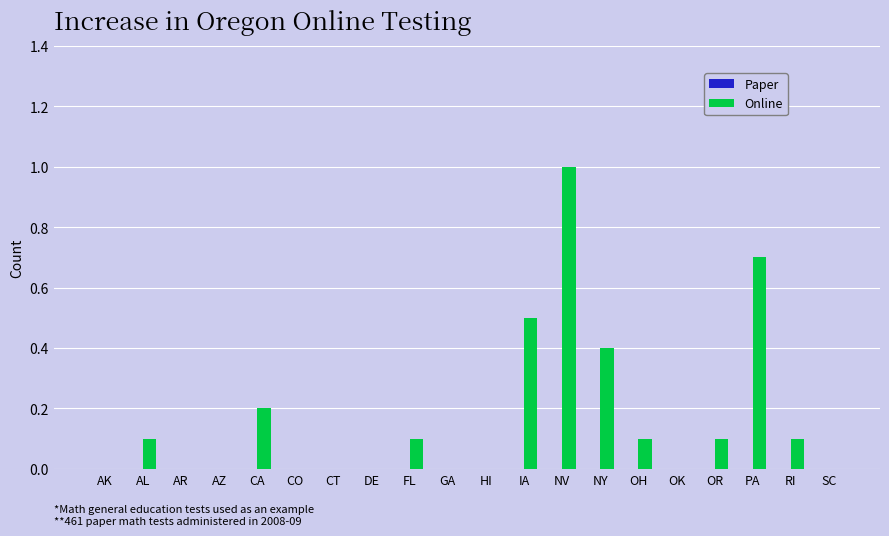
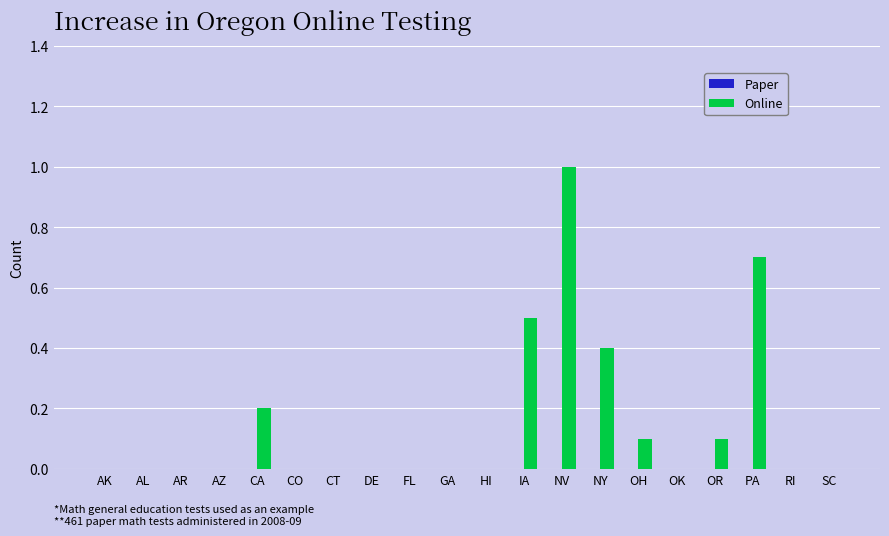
Online, AL: 0.1 -> 0.0
Online, FL: 0.1 -> 0.0
Online, RI: 0.1 -> 0.0
